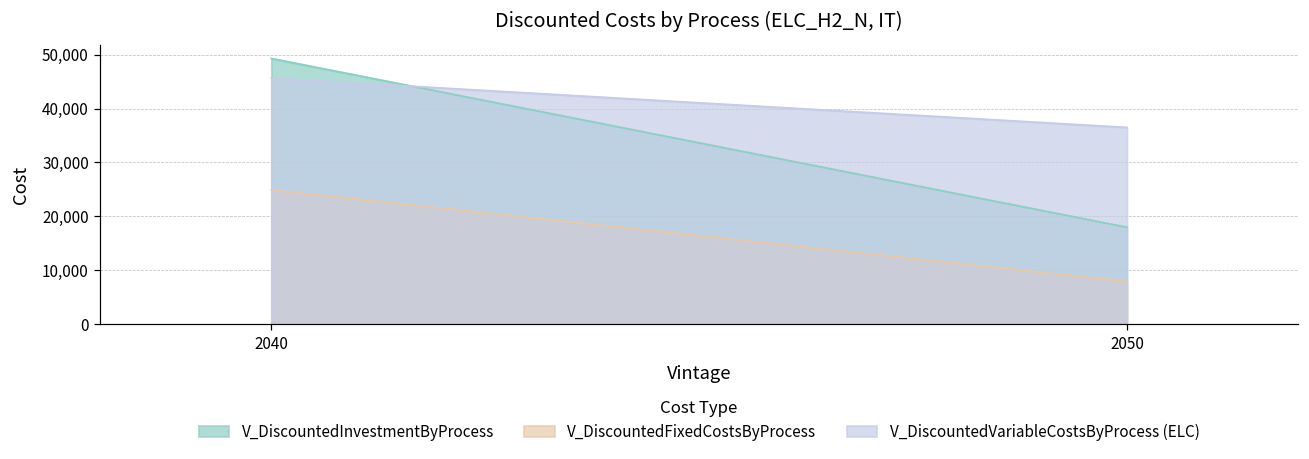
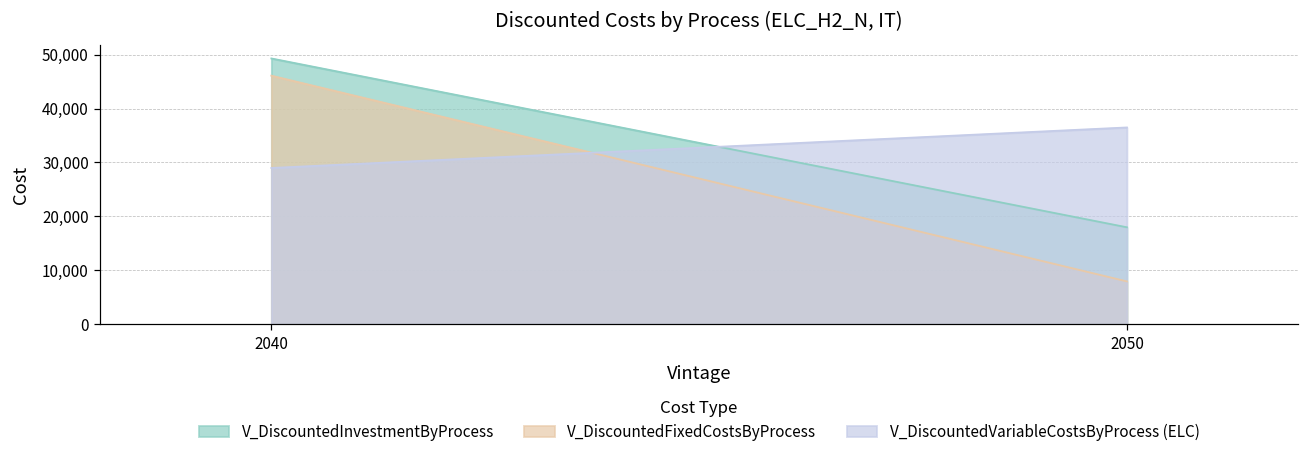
V_DiscountedFixedCostsByProcess, 2040: 25,000 -> 46,000
V_DiscountedVariableCostsByProcess (ELC), 2040: 46,000 -> 29,000
